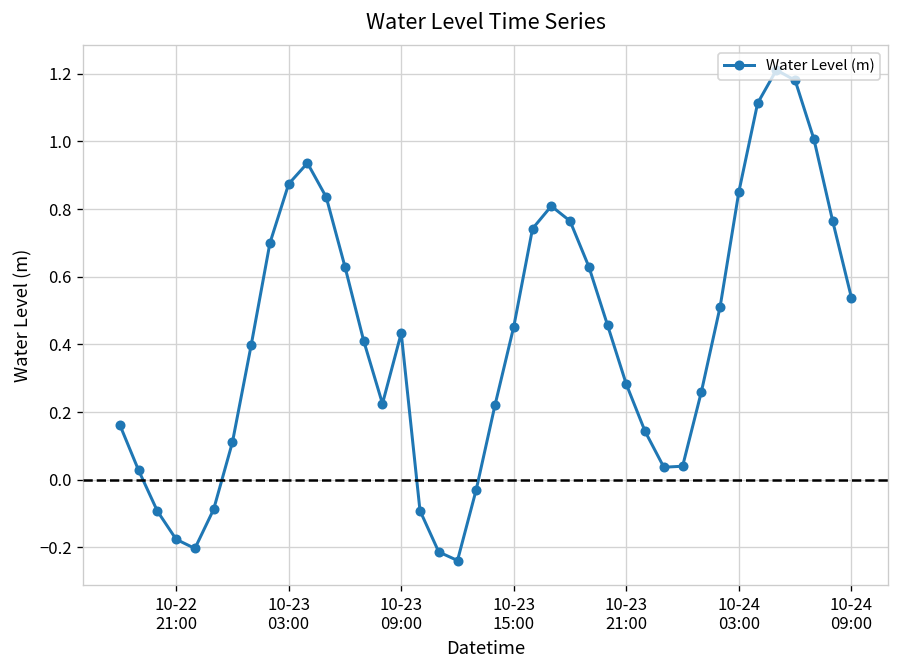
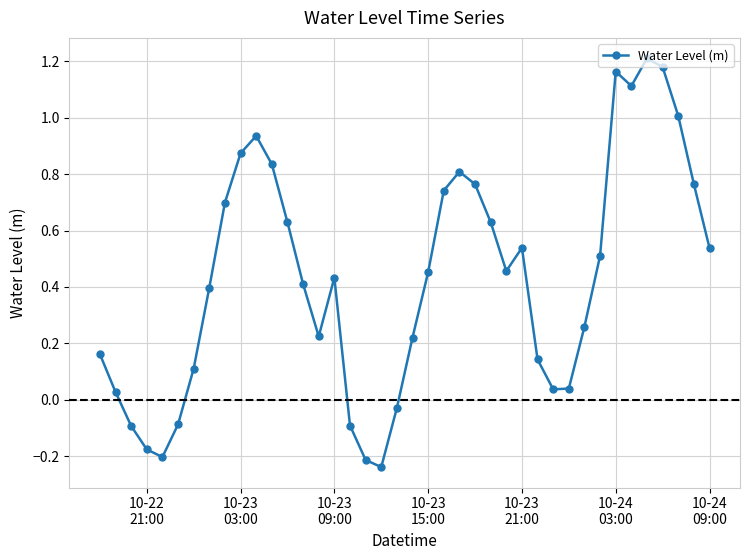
10-23 21:00: 0.28 -> 0.54
10-24 03:00: 0.85 -> 1.16
